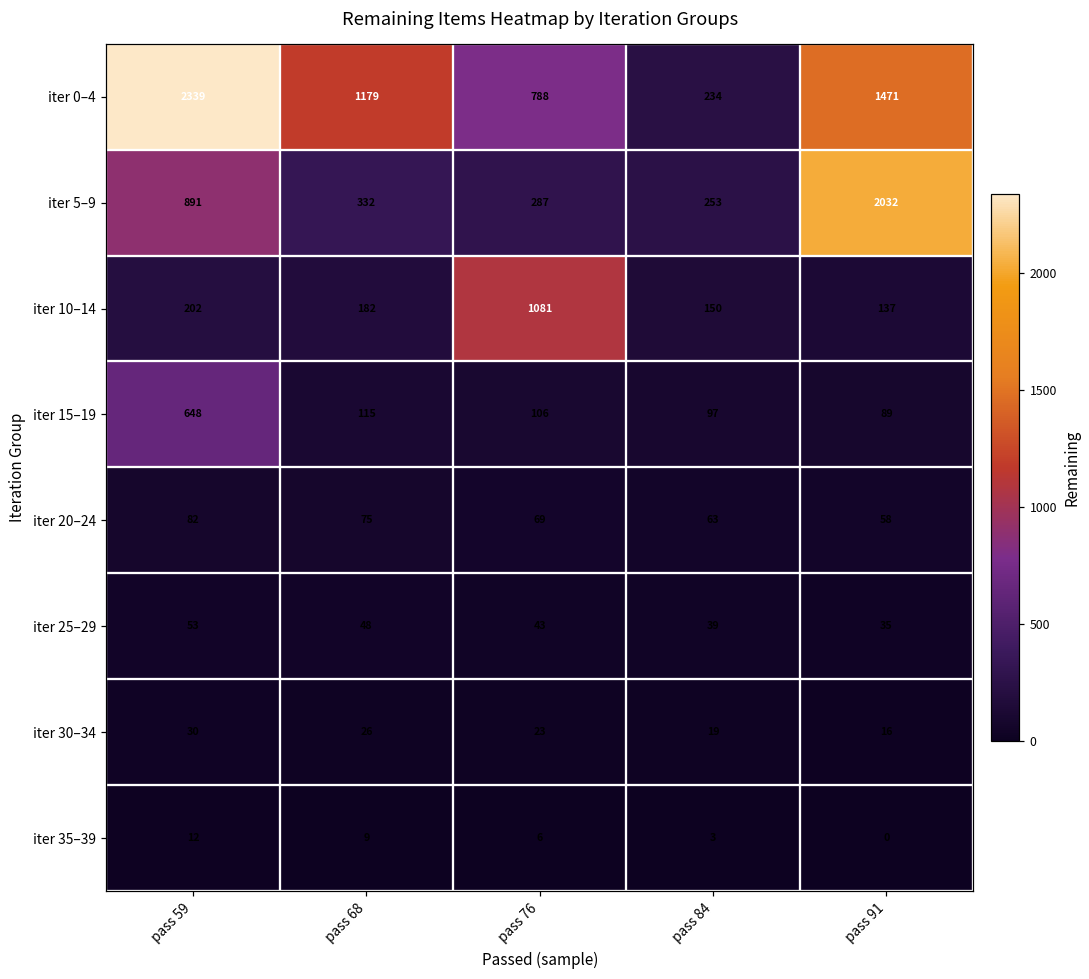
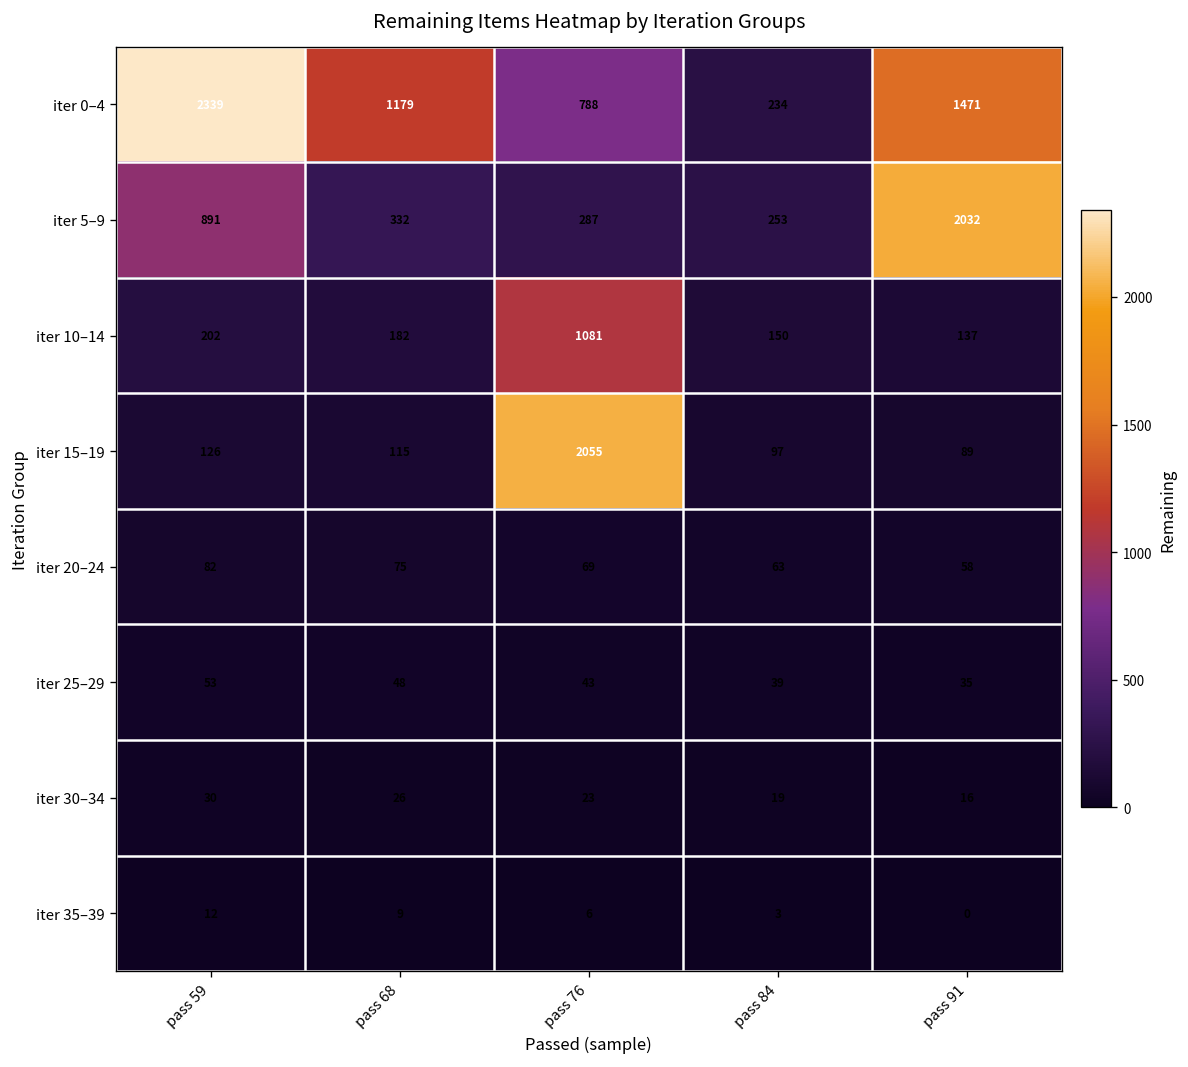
iter 15–19, pass 59: 648 -> 126
iter 15–19, pass 76: 106 -> 2055
